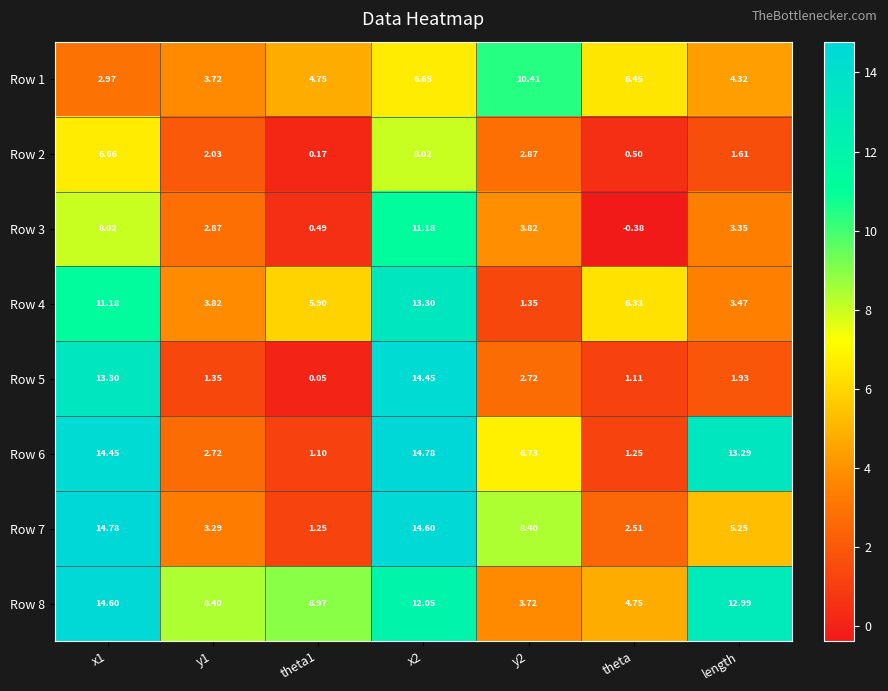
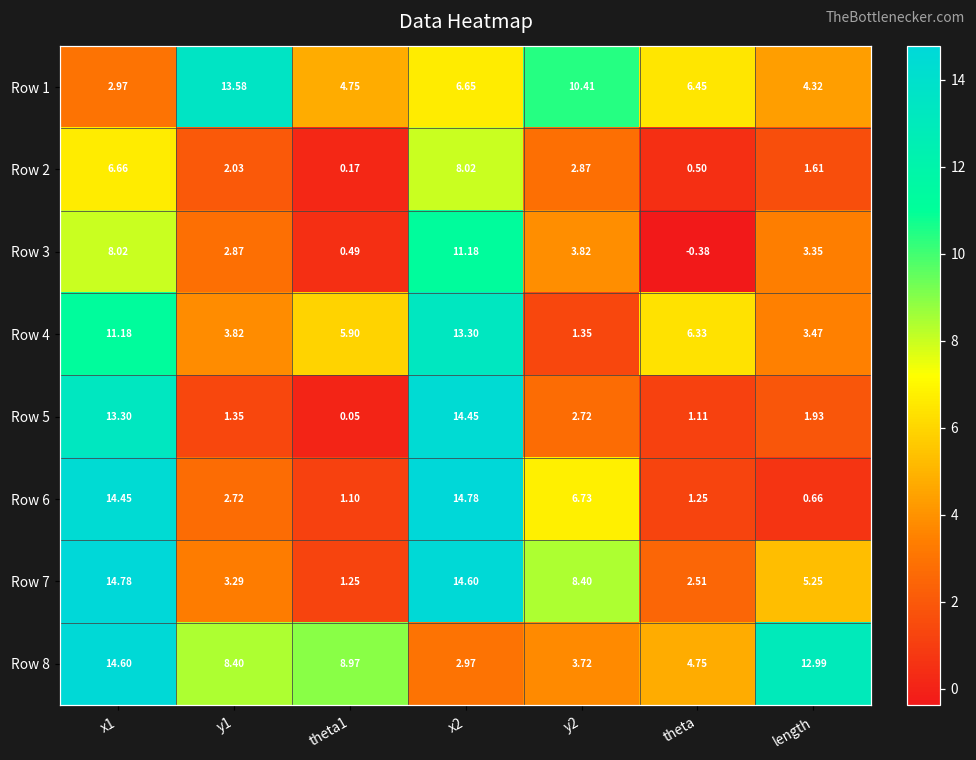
Row 1, y1: 3.72 -> 13.58
Row 6, length: 13.29 -> 0.66
Row 8, x2: 12.05 -> 2.97
